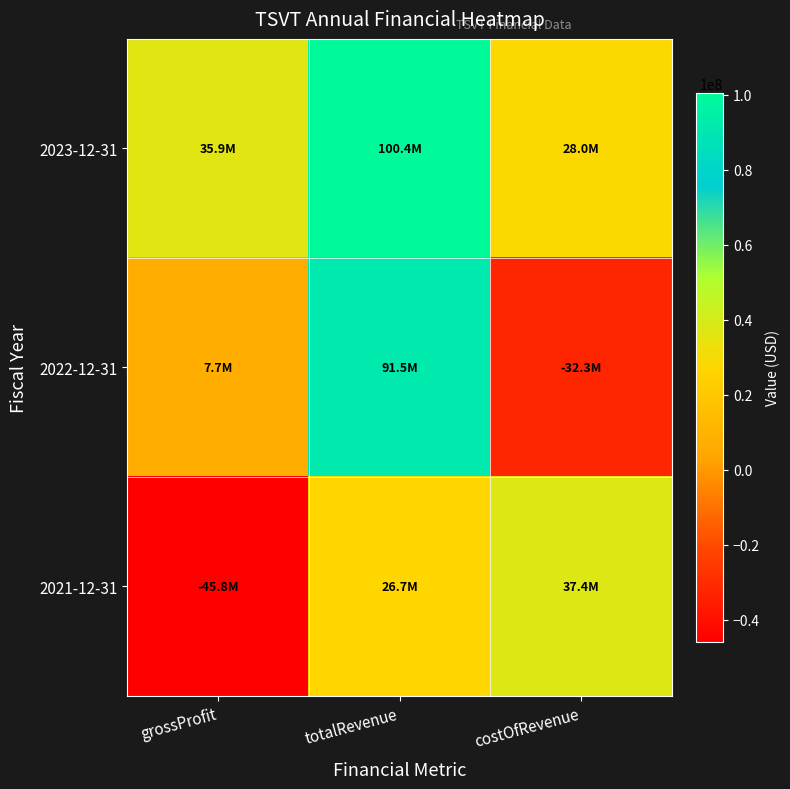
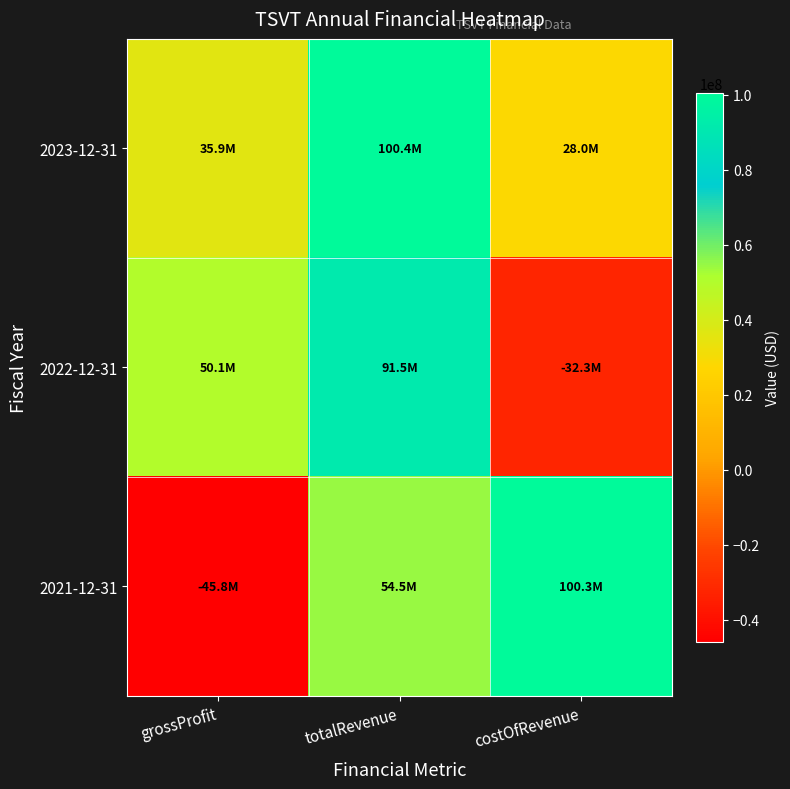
2022-12-31, grossProfit: 7.7M -> 50.1M
2021-12-31, totalRevenue: 26.7M -> 54.5M
2021-12-31, costOfRevenue: 37.4M -> 100.3M
